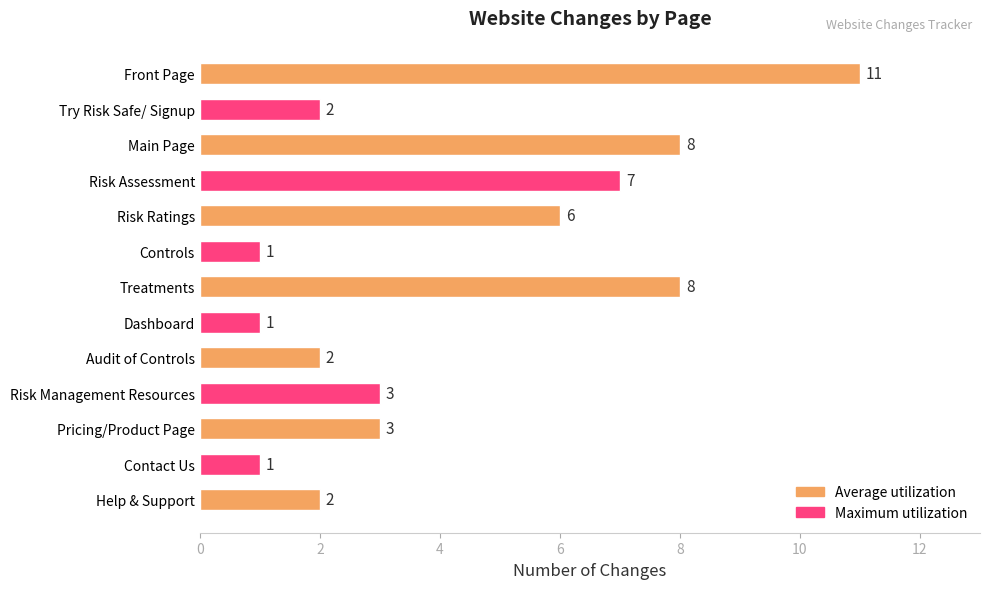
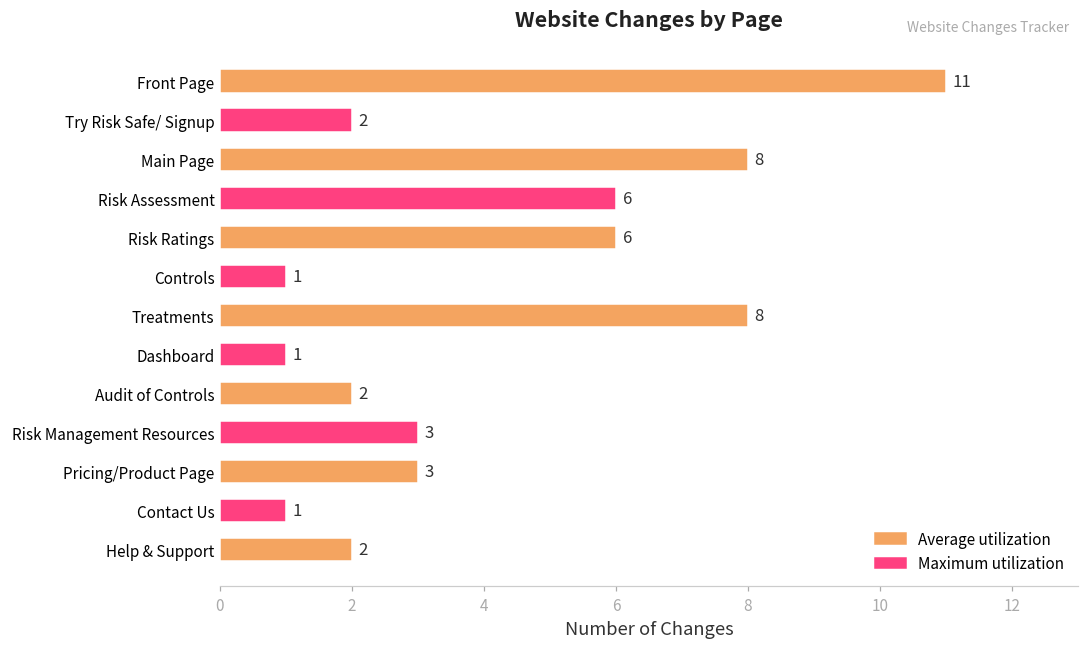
Risk Assessment: 7 -> 6
